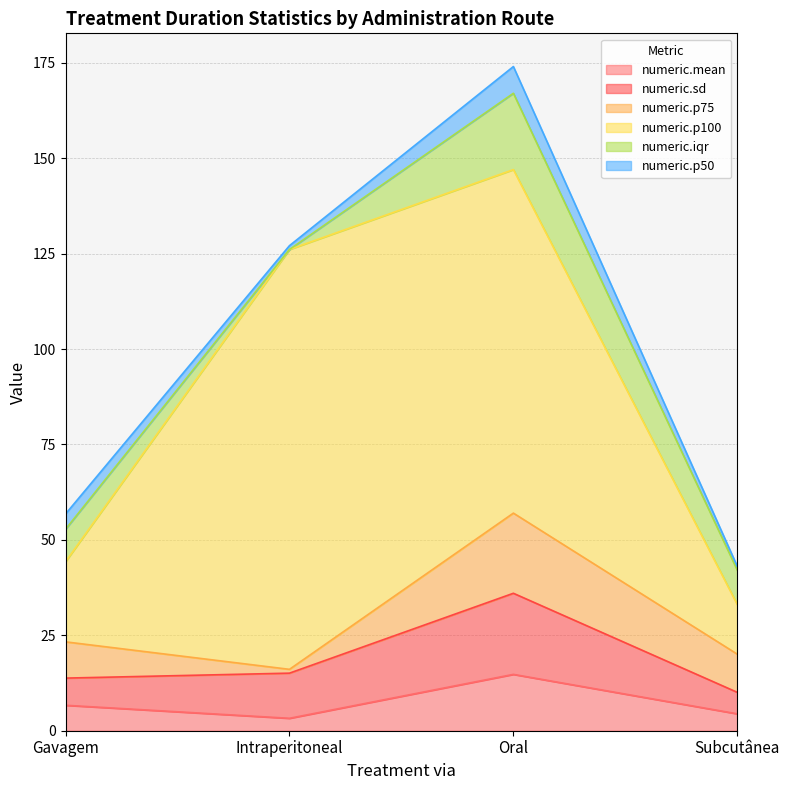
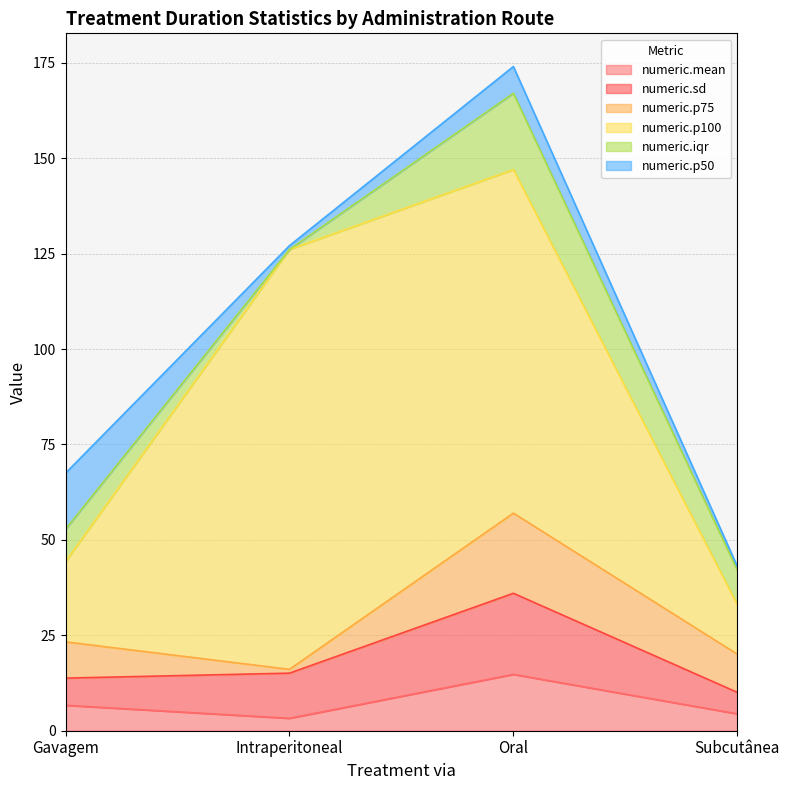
numeric.p50, Gavagem: 4 -> 15
